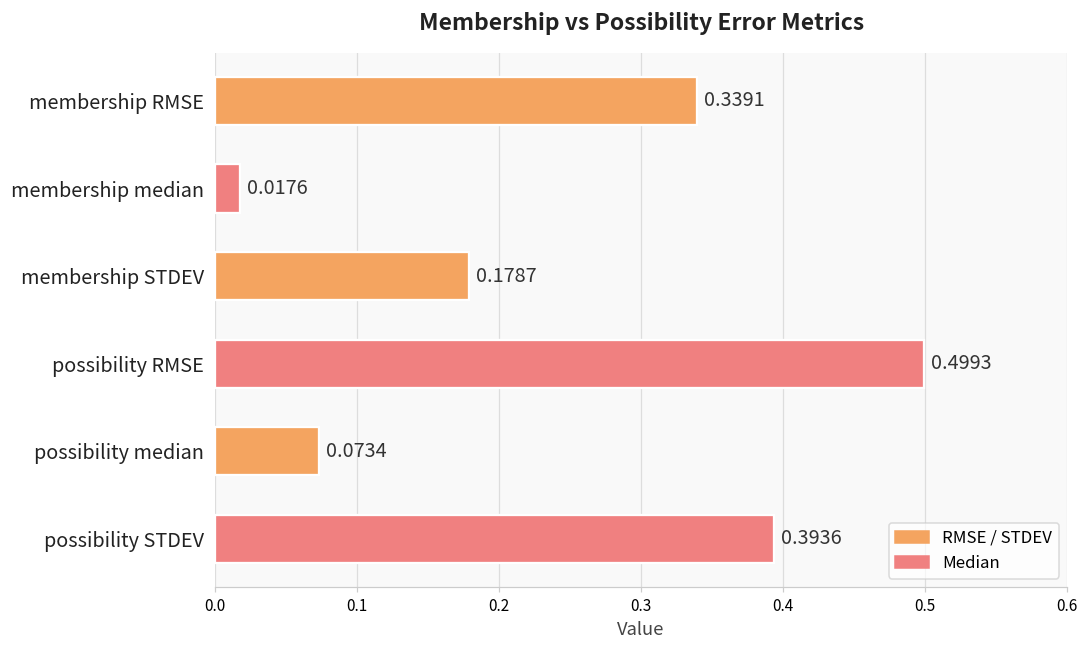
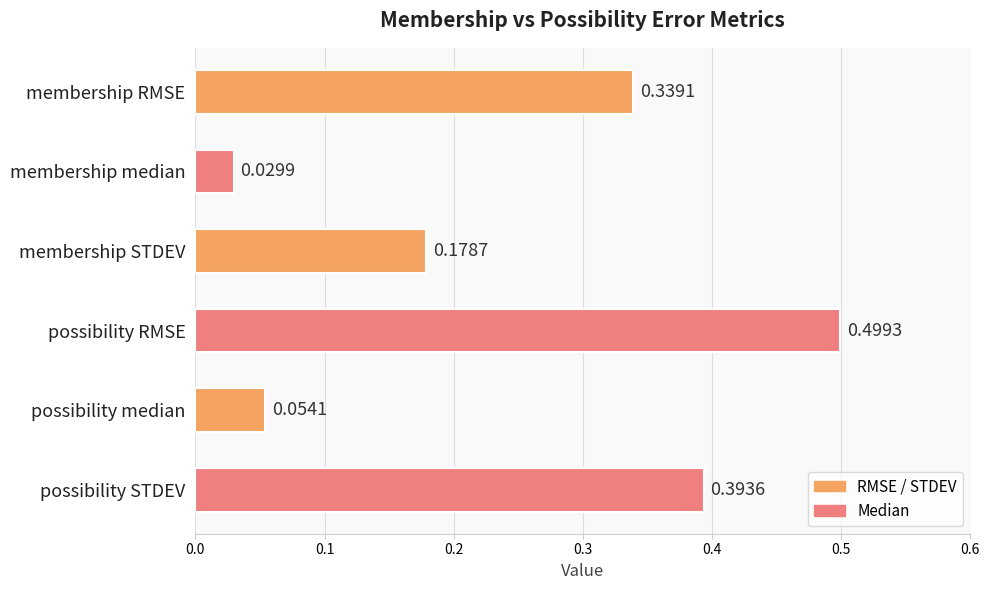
membership median: 0.0176 -> 0.0299
possibility median: 0.0734 -> 0.0541
